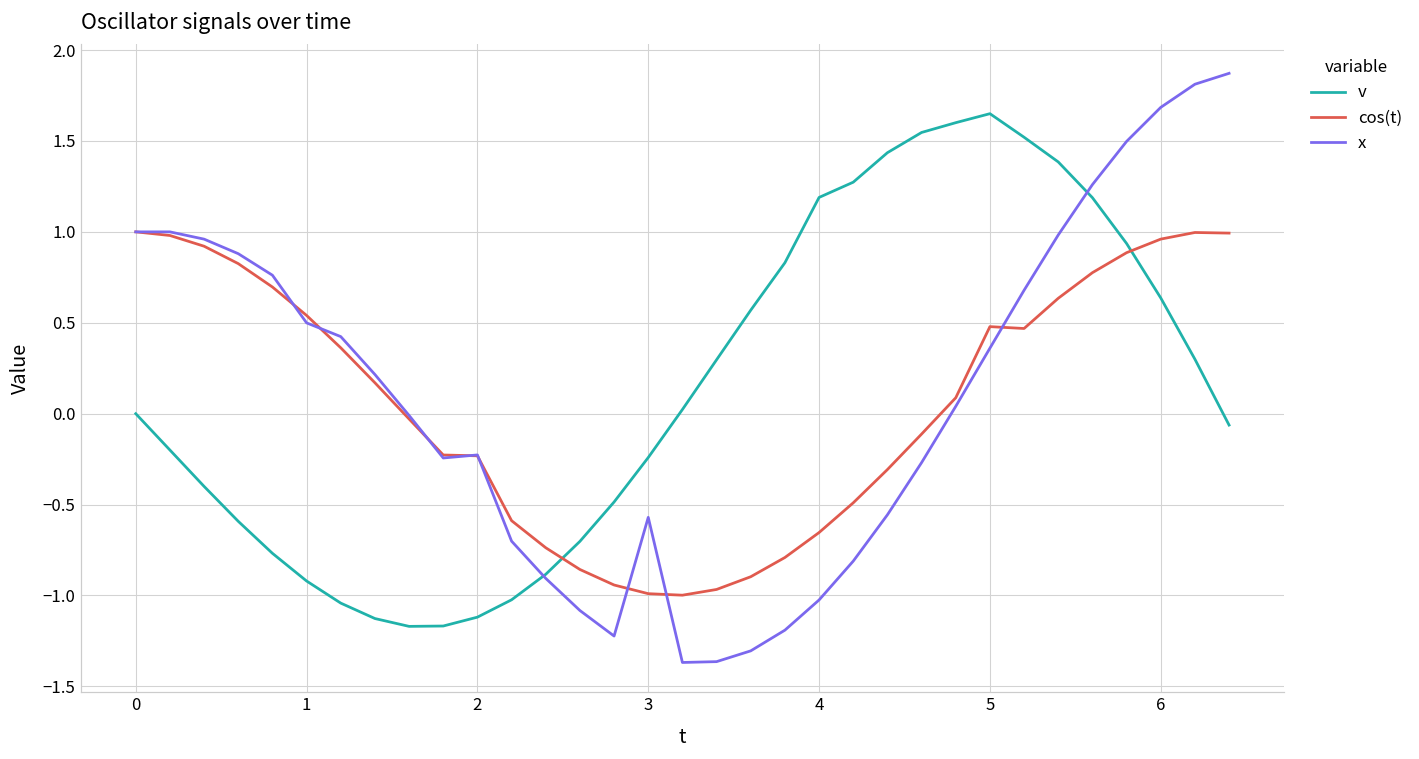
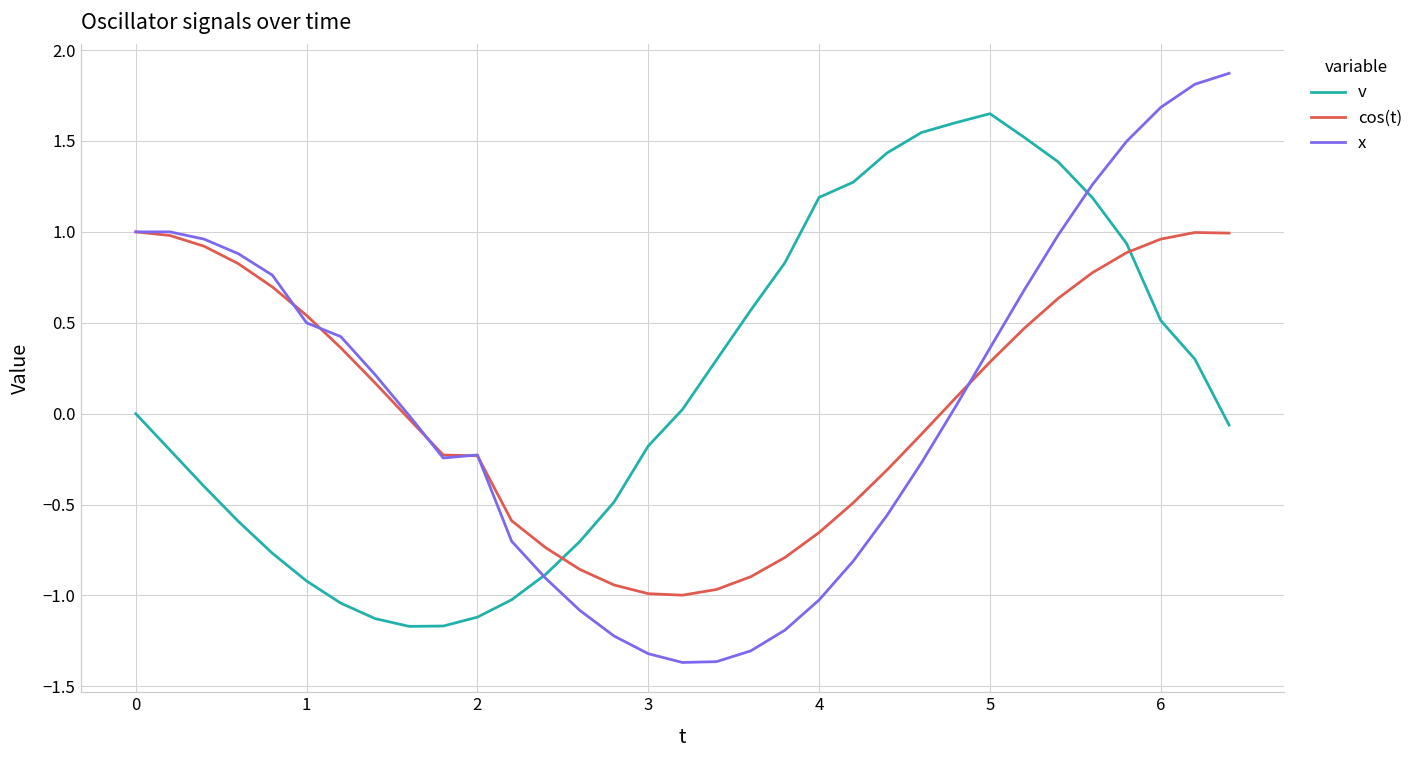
v, 3: -0.24 -> -0.18
x, 3: -0.57 -> -1.32
cos(t), 5: 0.48 -> 0.28
v, 6: 0.64 -> 0.51
